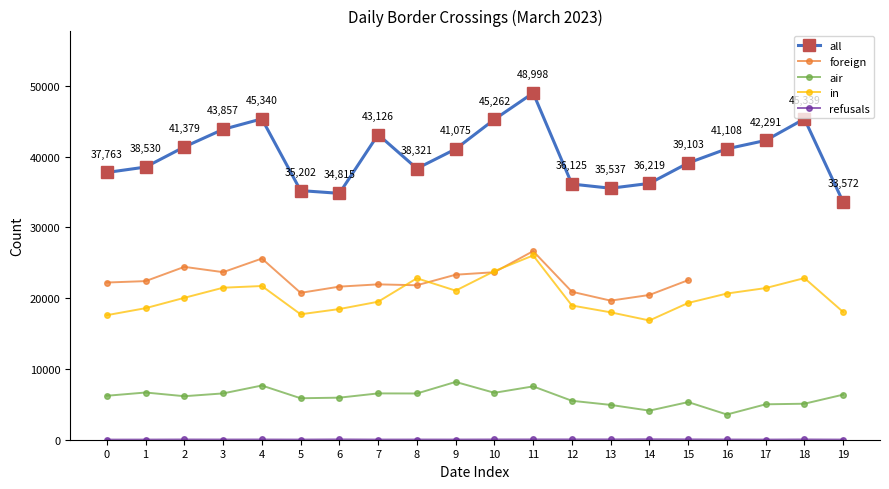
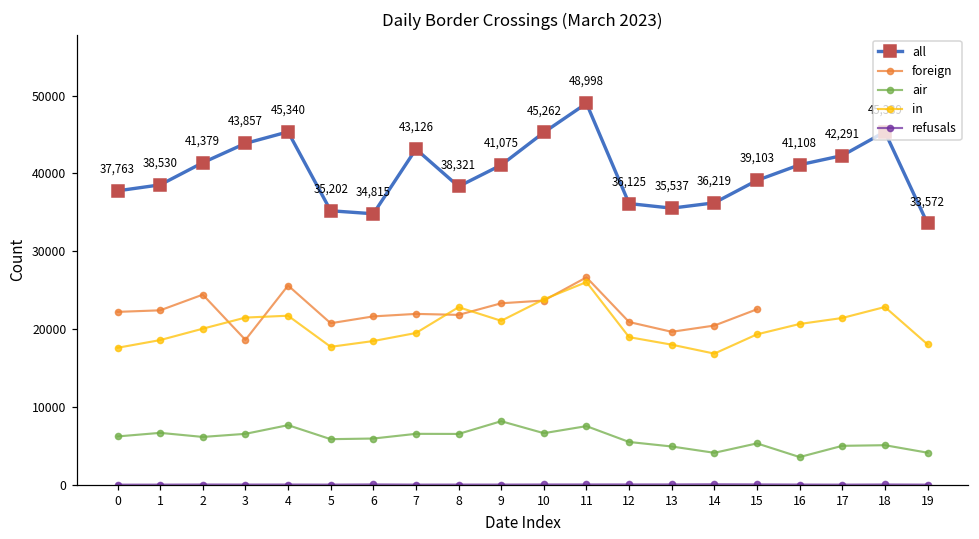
foreign, 3: 24000 -> 19000
air, 19: 6000 -> 4000
